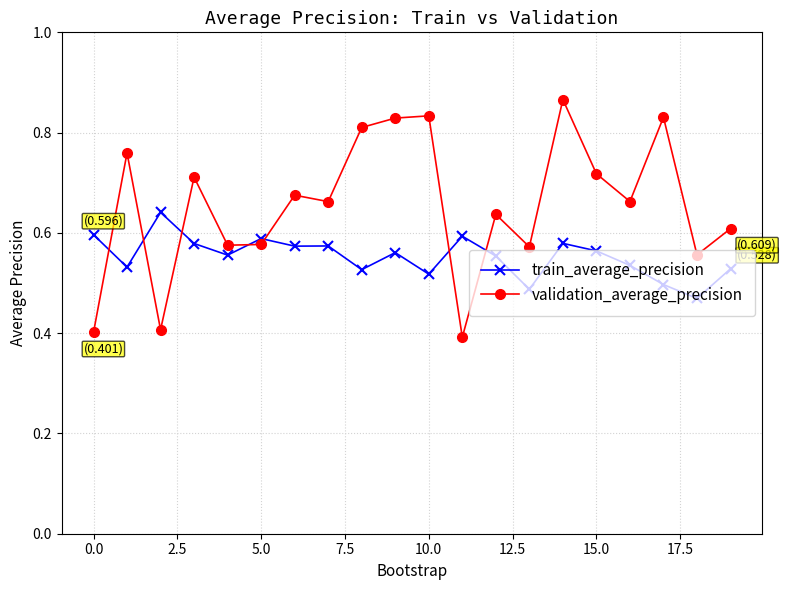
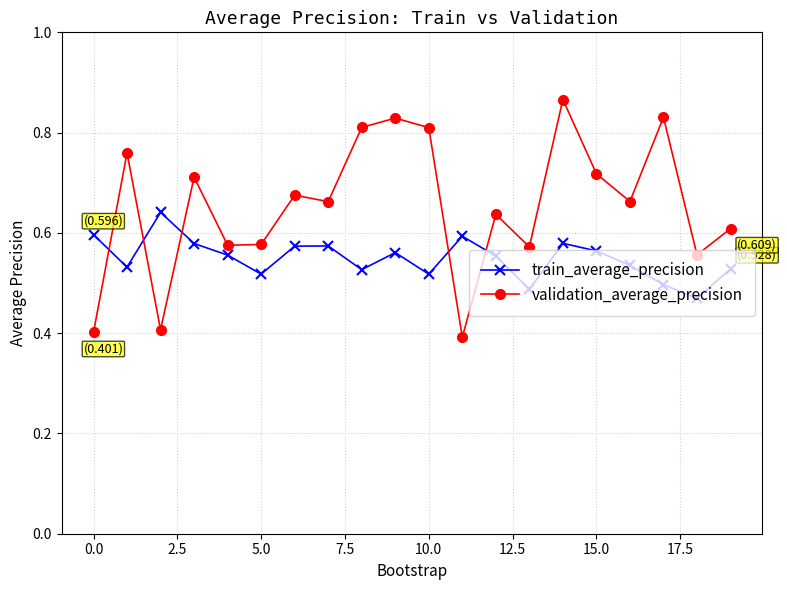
train_average_precision, 5.0: 0.59 -> 0.52
validation_average_precision, 10.0: 0.83 -> 0.81
